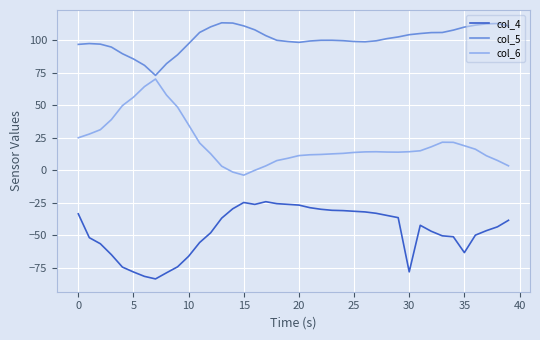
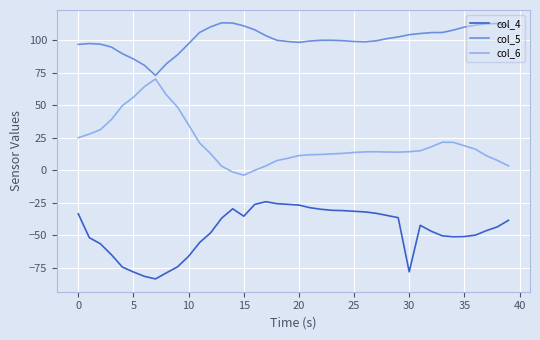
col_4, 15: -25 -> -35
col_4, 35: -64 -> -51
